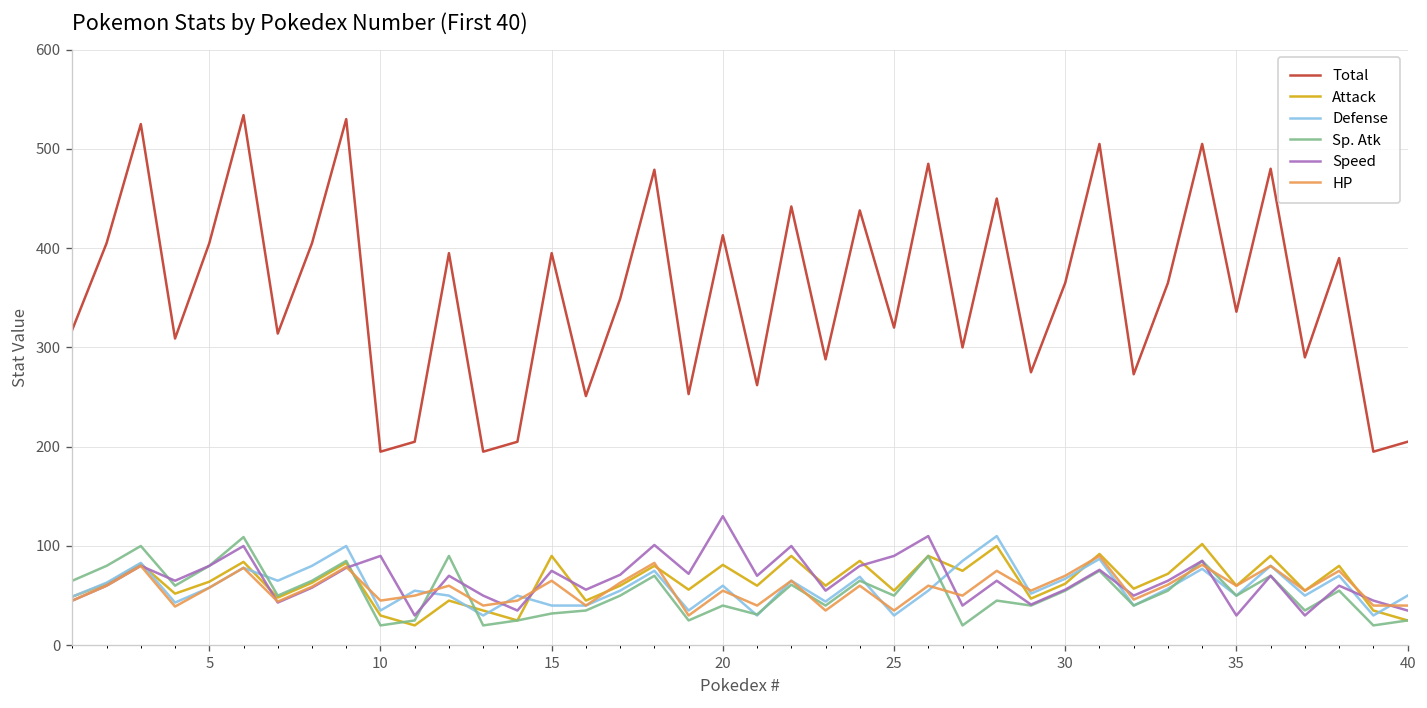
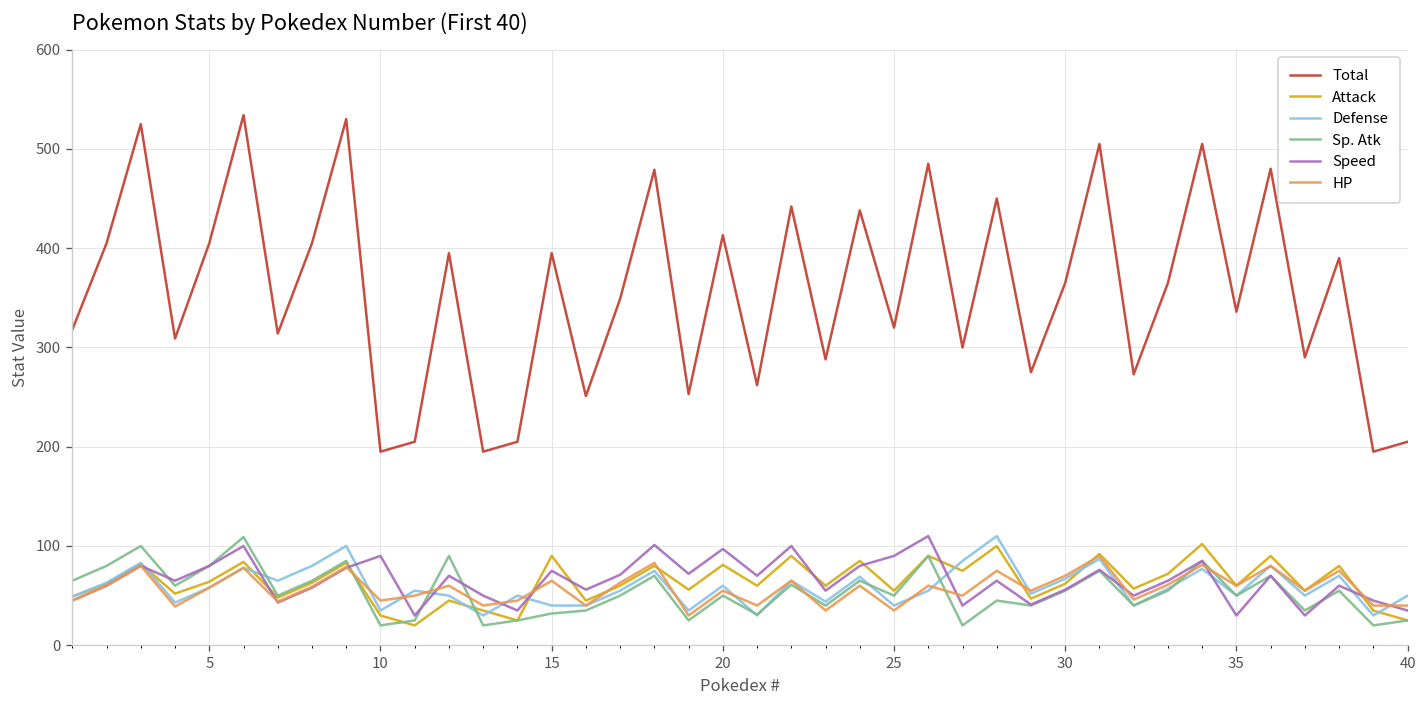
Sp. Atk, 20: 40 -> 50
Speed, 20: 130 -> 100
Defense, 25: 30 -> 40
